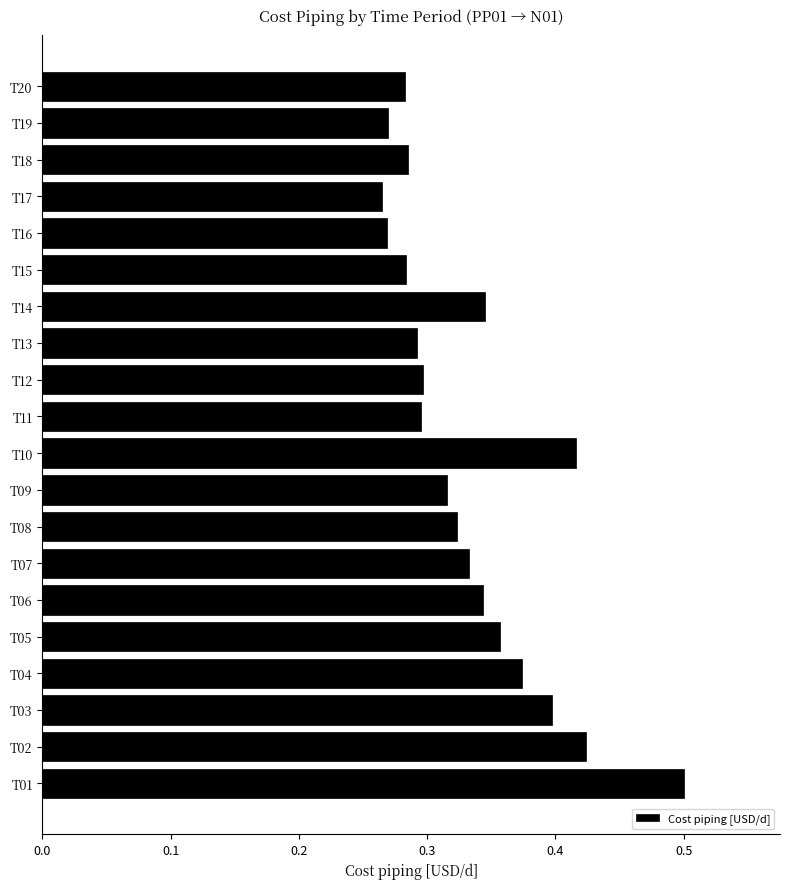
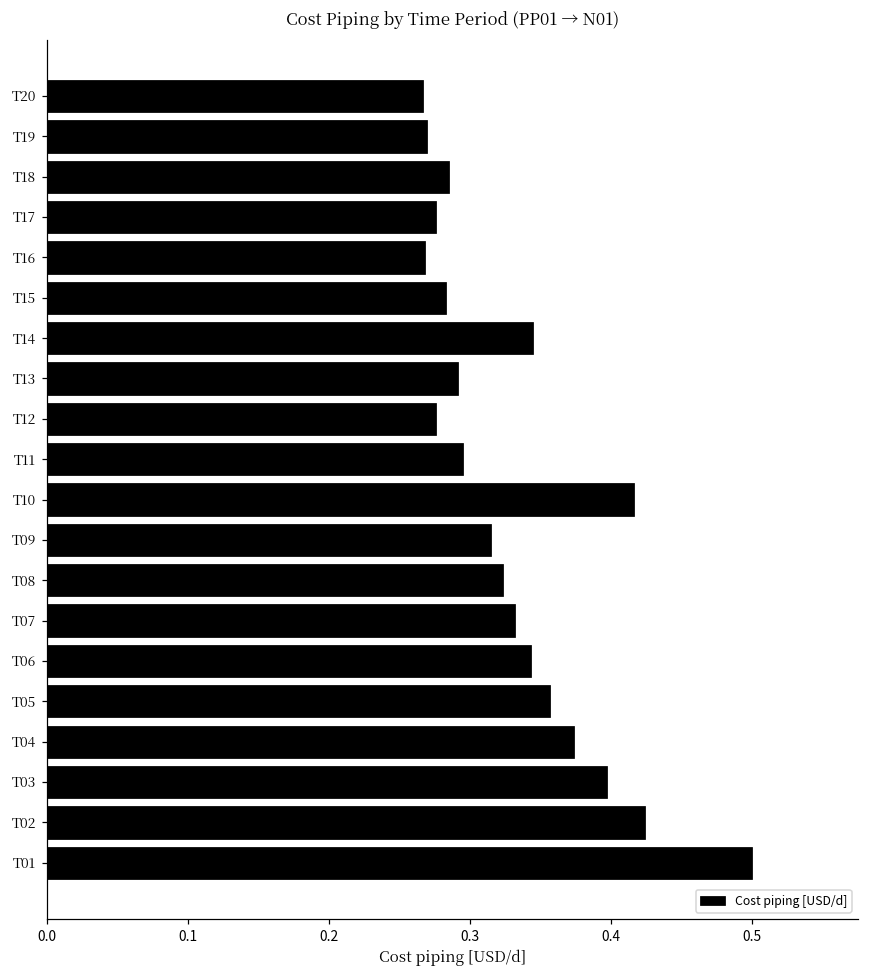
T20: 0.283 -> 0.267
T17: 0.265 -> 0.276
T12: 0.297 -> 0.276
